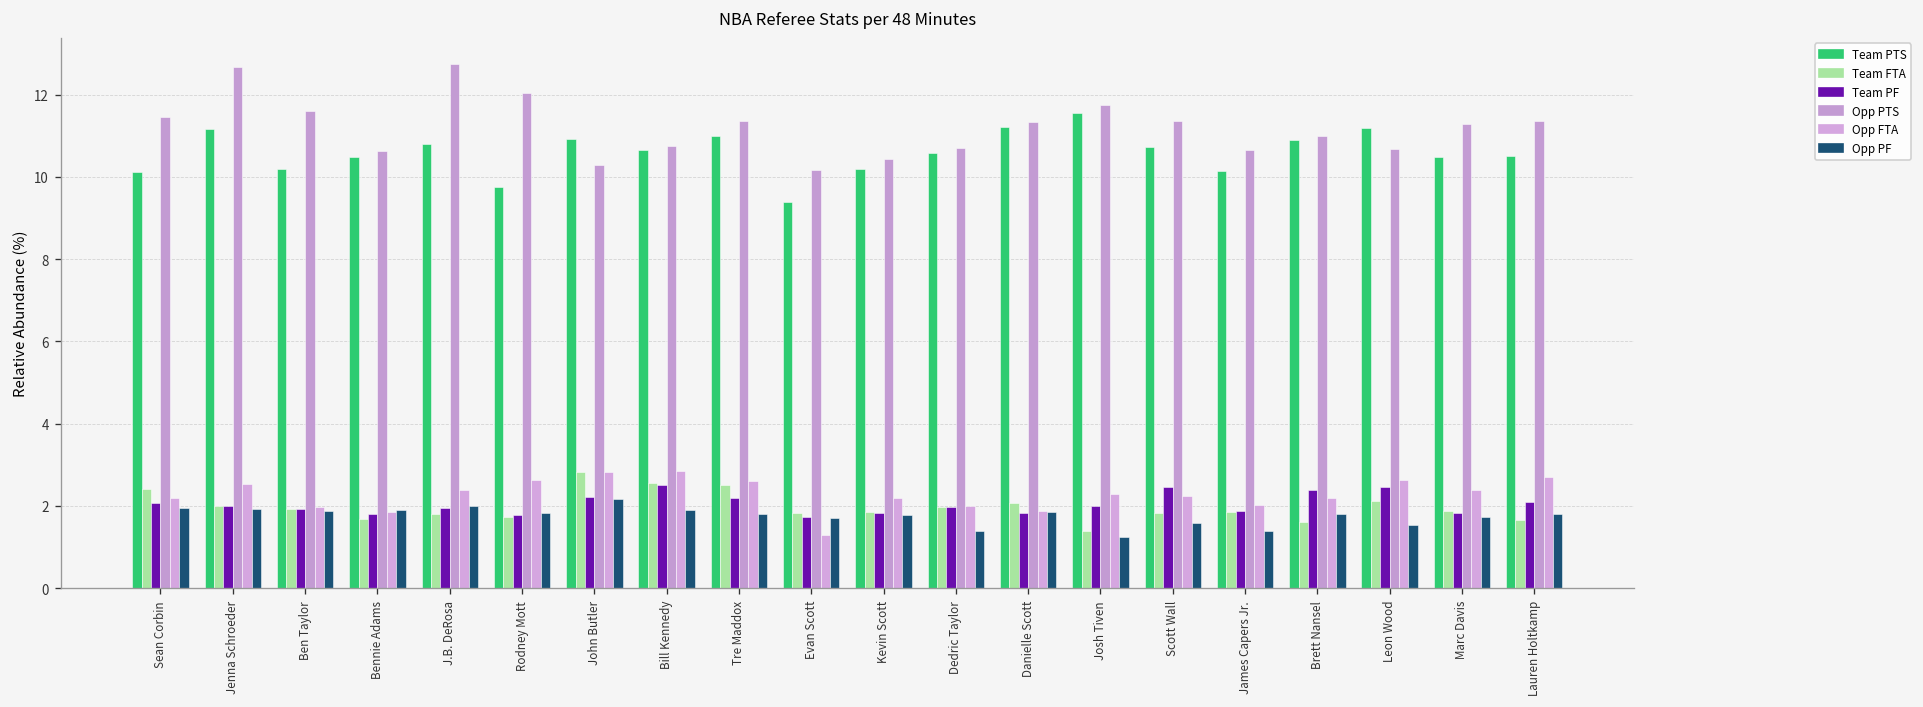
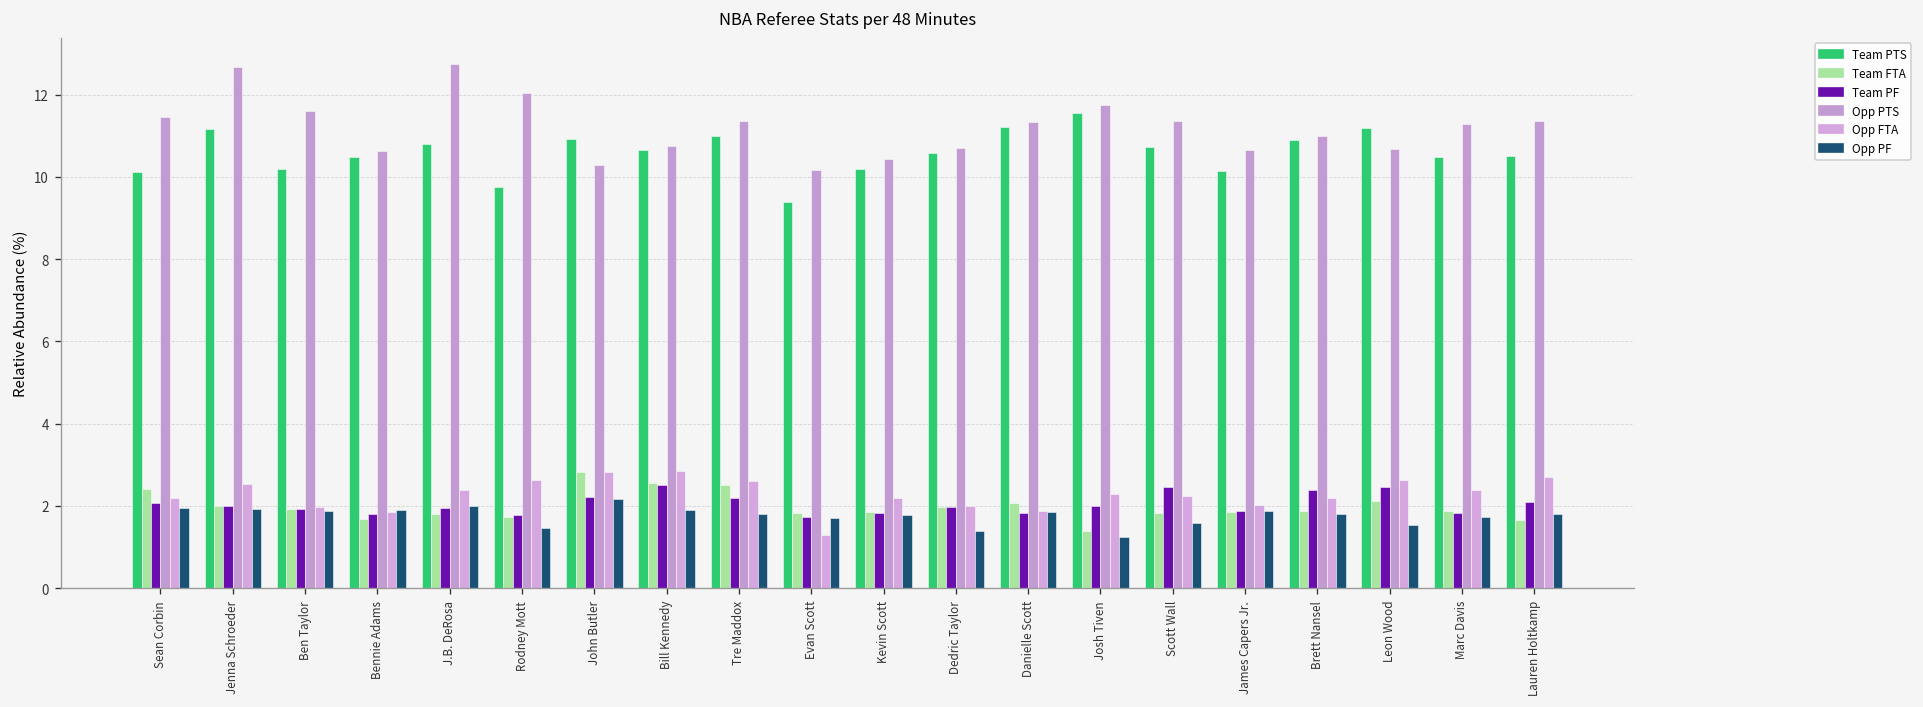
Opp PF, Rodney Mott: 1.8 -> 1.5
Opp PF, James Capers Jr.: 1.4 -> 1.9
Team FTA, Brett Nansel: 1.6 -> 1.9
